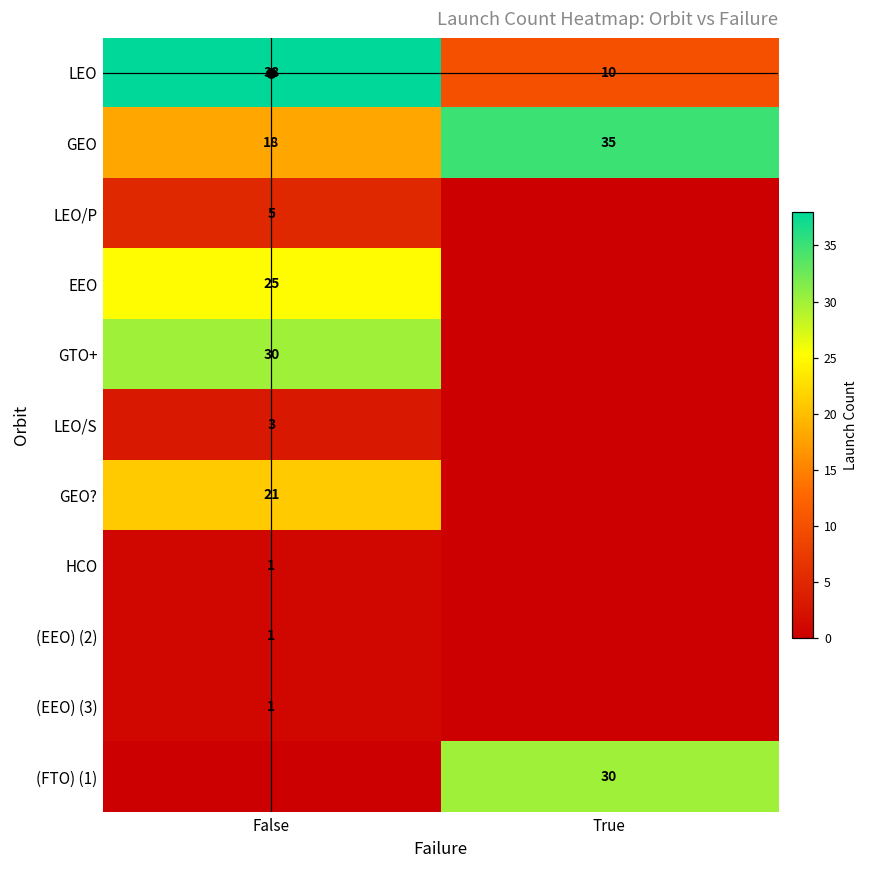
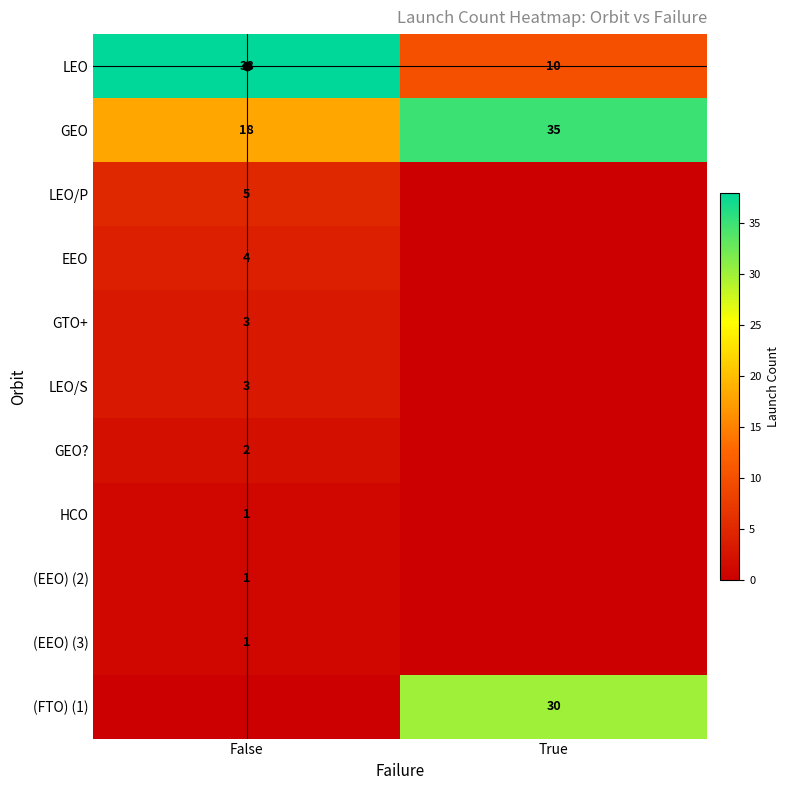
EEO, False: 25 -> 4
GTO+, False: 30 -> 3
GEO?, False: 21 -> 2
